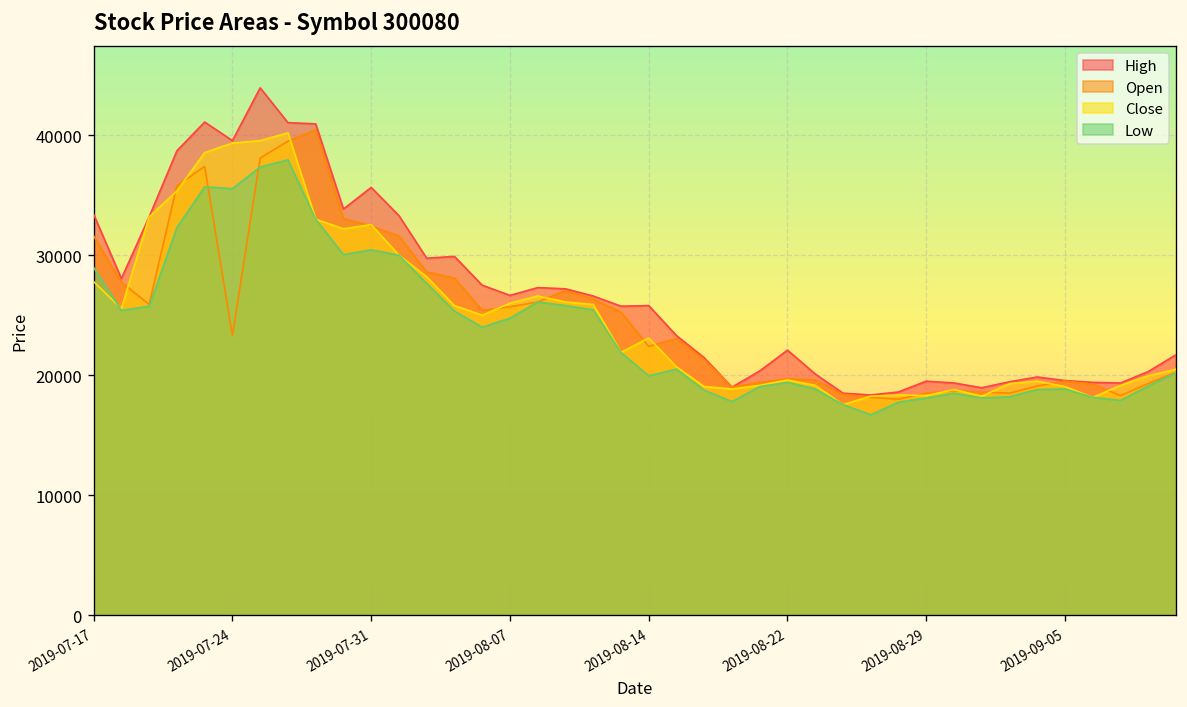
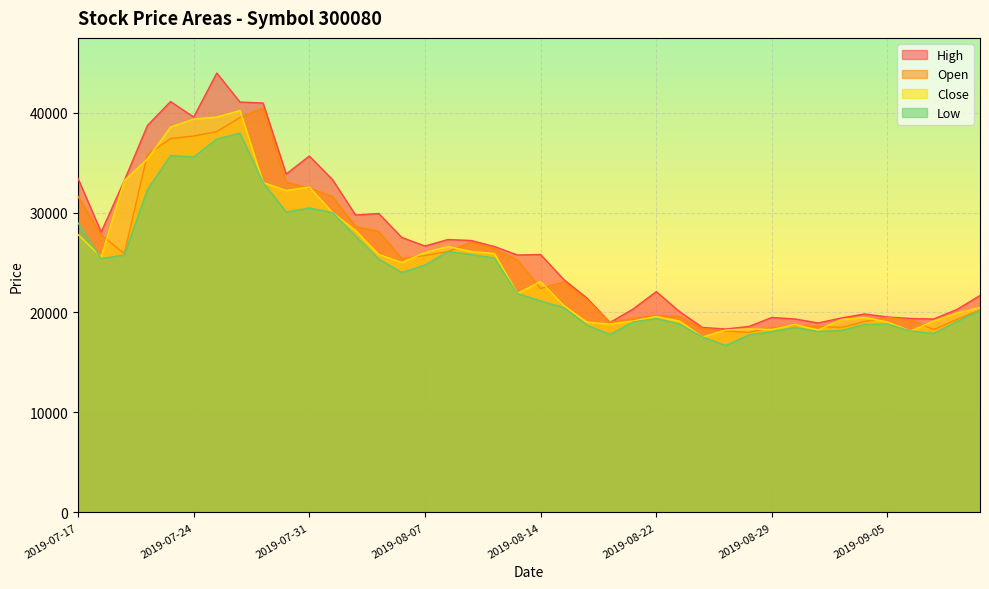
Open, 2019-07-24: 23000 -> 38000
Low, 2019-08-14: 20000 -> 21000
